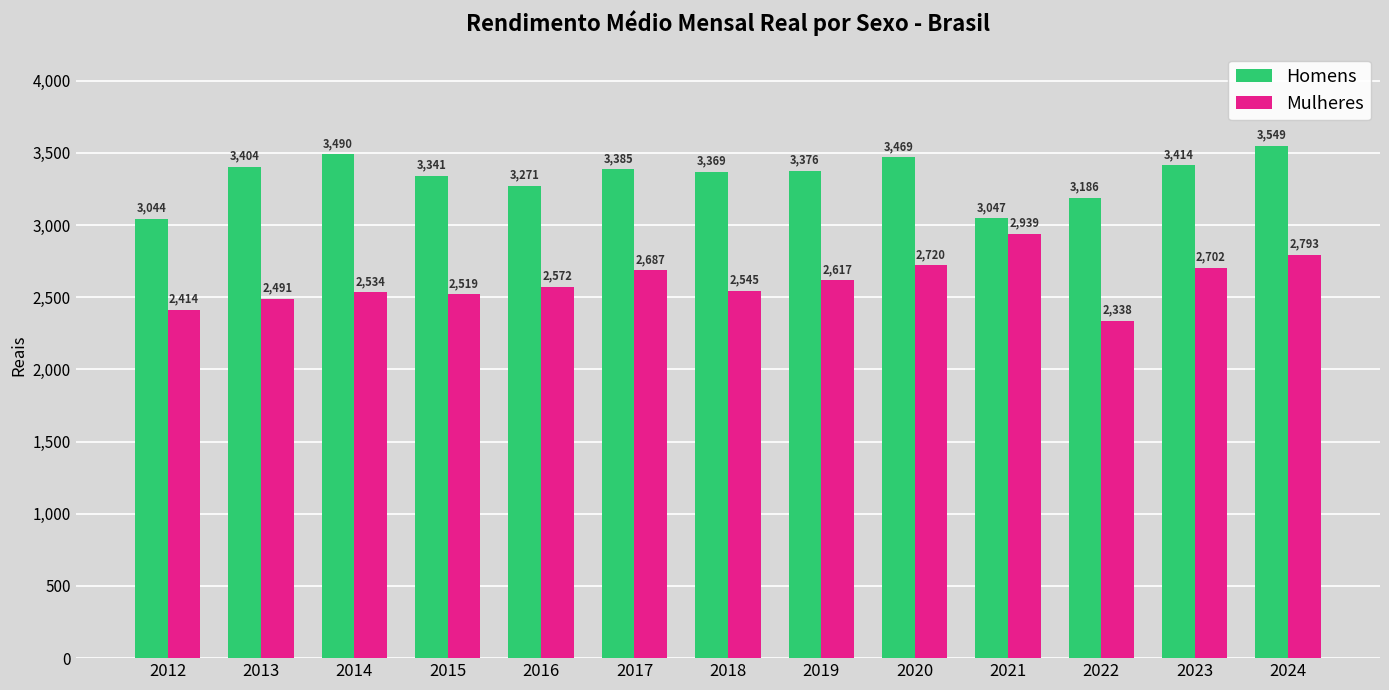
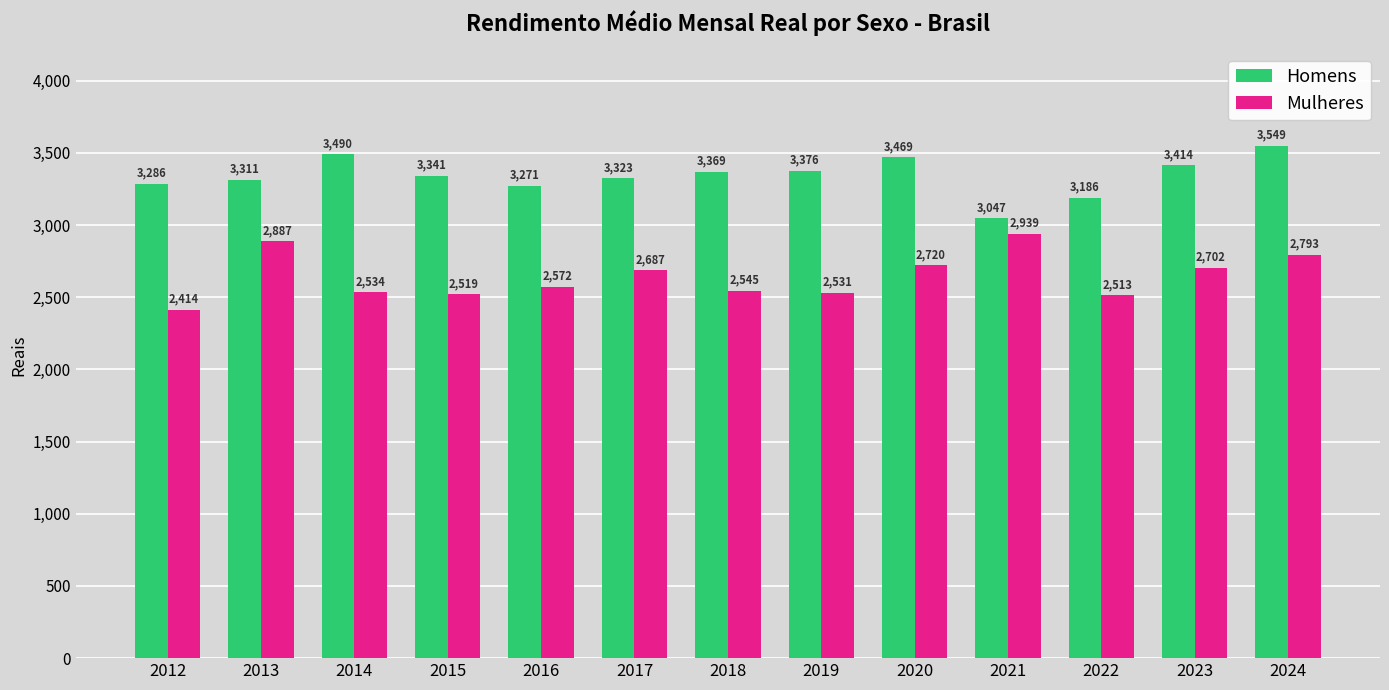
Homens, 2012: 3,044 -> 3,286
Homens, 2013: 3,404 -> 3,311
Mulheres, 2013: 2,491 -> 2,887
Homens, 2017: 3,385 -> 3,323
Mulheres, 2019: 2,617 -> 2,531
Mulheres, 2022: 2,338 -> 2,513
